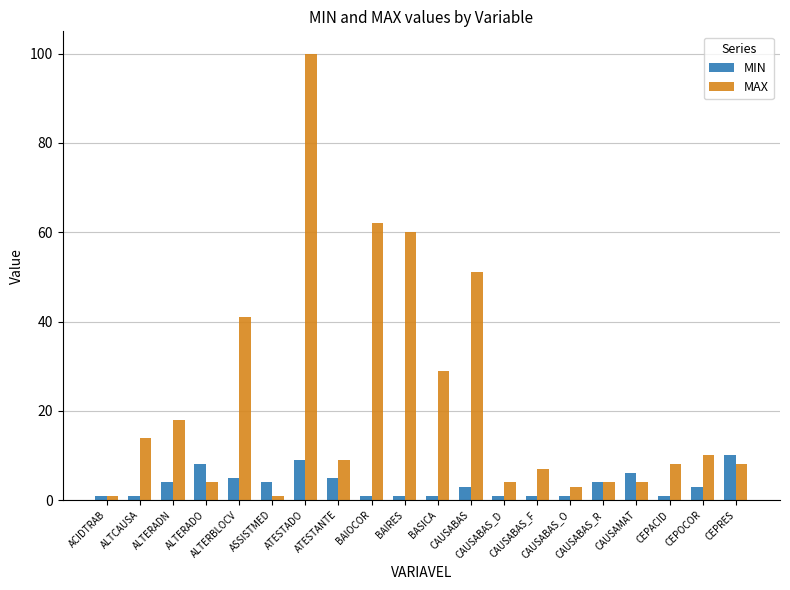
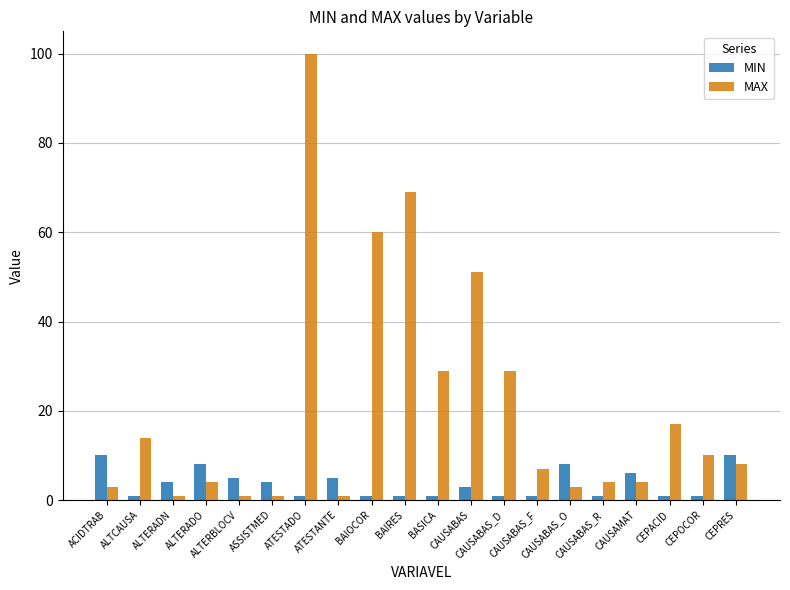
MIN, ACIDTRAB: 1 -> 10
MAX, ACIDTRAB: 1 -> 3
MAX, ALTERADN: 18 -> 1
MAX, ALTERBLOCV: 41 -> 1
MIN, ATESTADO: 9 -> 1
MAX, ATESTANTE: 9 -> 1
MAX, BAIOCOR: 62 -> 60
MAX, BAIRES: 60 -> 69
MAX, CAUSABAS_D: 4 -> 29
MIN, CAUSABAS_O: 1 -> 8
MIN, CAUSABAS_R: 4 -> 1
MAX, CEPACID: 8 -> 17
MIN, CEPOCOR: 3 -> 1
